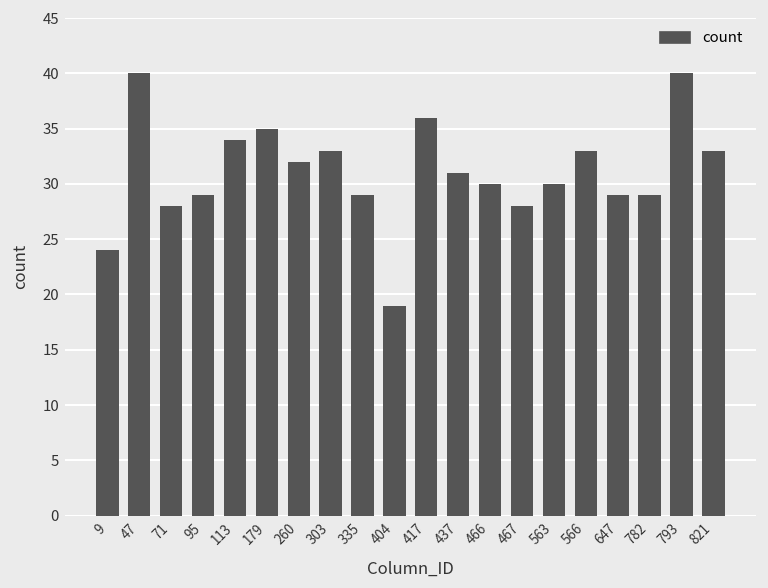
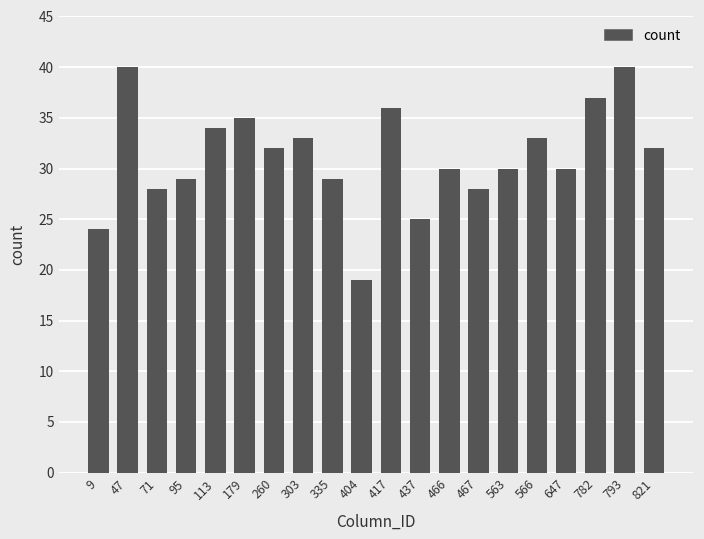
437: 31 -> 25
647: 29 -> 30
782: 29 -> 37
821: 33 -> 32
